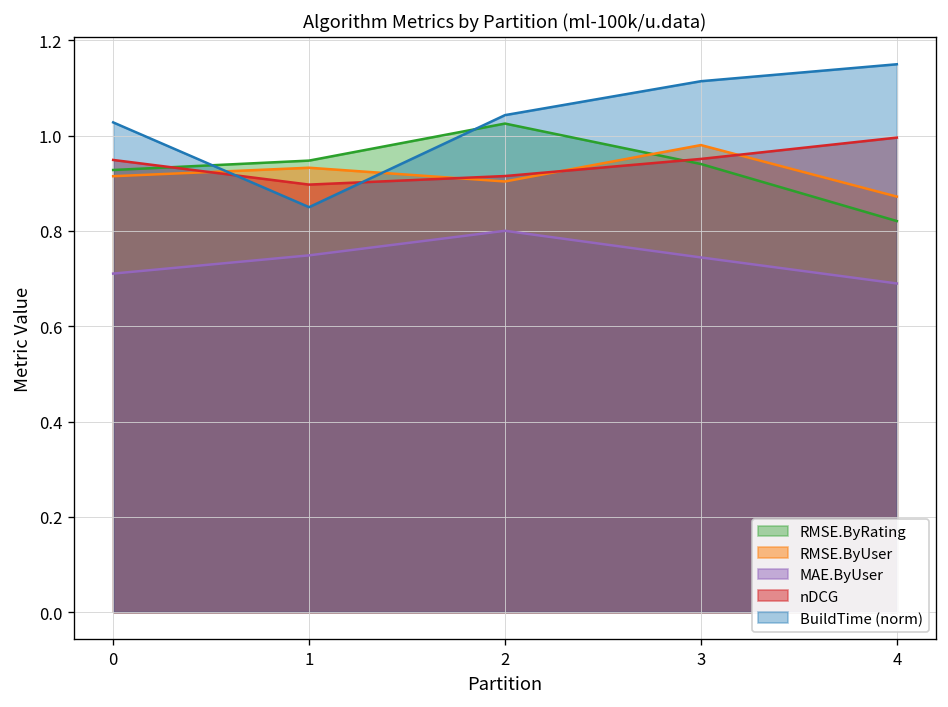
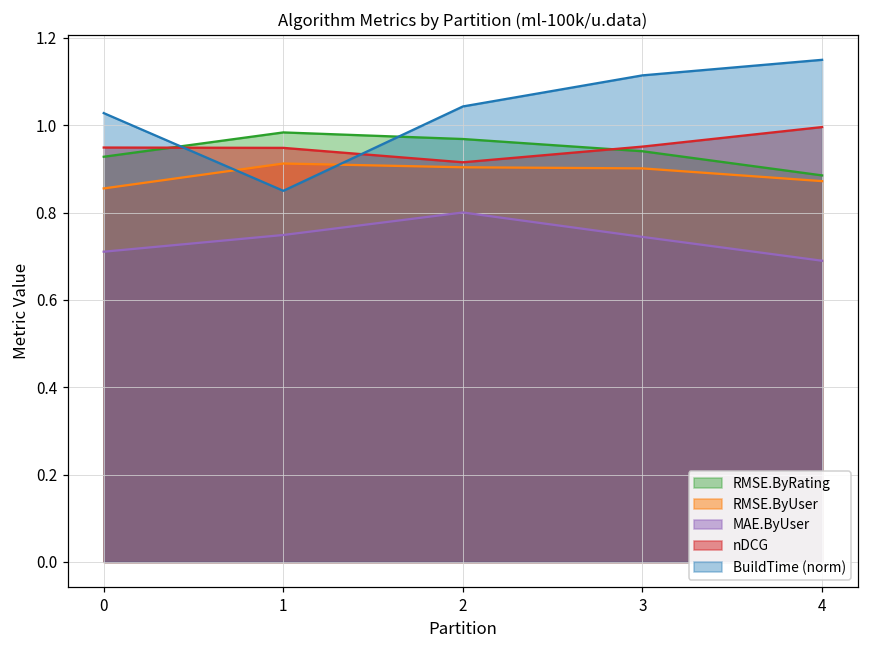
RMSE.ByUser, 0: 0.91 -> 0.86
RMSE.ByRating, 1: 0.95 -> 0.98
RMSE.ByUser, 1: 0.93 -> 0.91
nDCG, 1: 0.90 -> 0.95
RMSE.ByRating, 2: 1.03 -> 0.97
RMSE.ByUser, 3: 0.98 -> 0.90
RMSE.ByRating, 4: 0.82 -> 0.89
